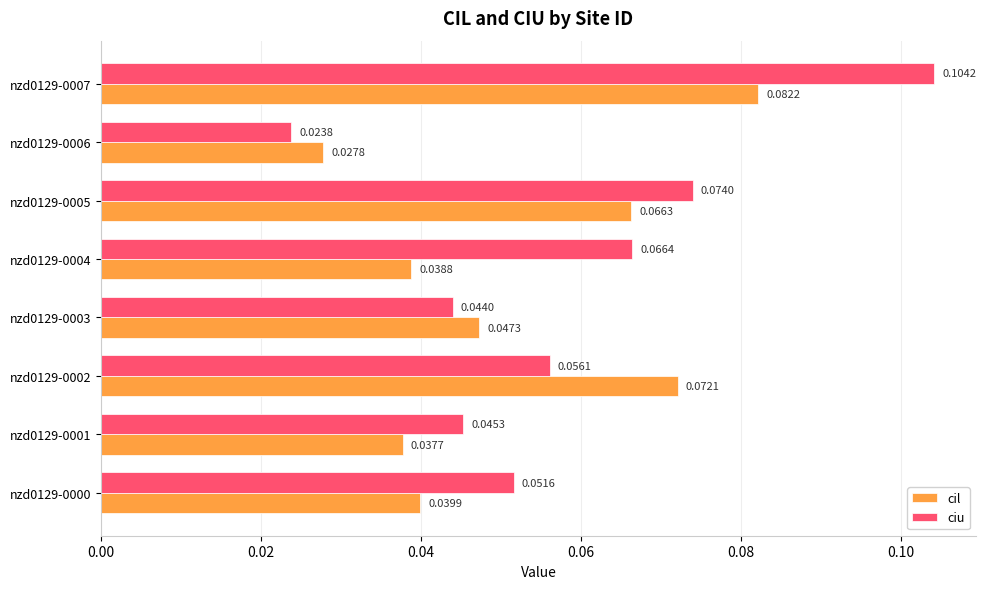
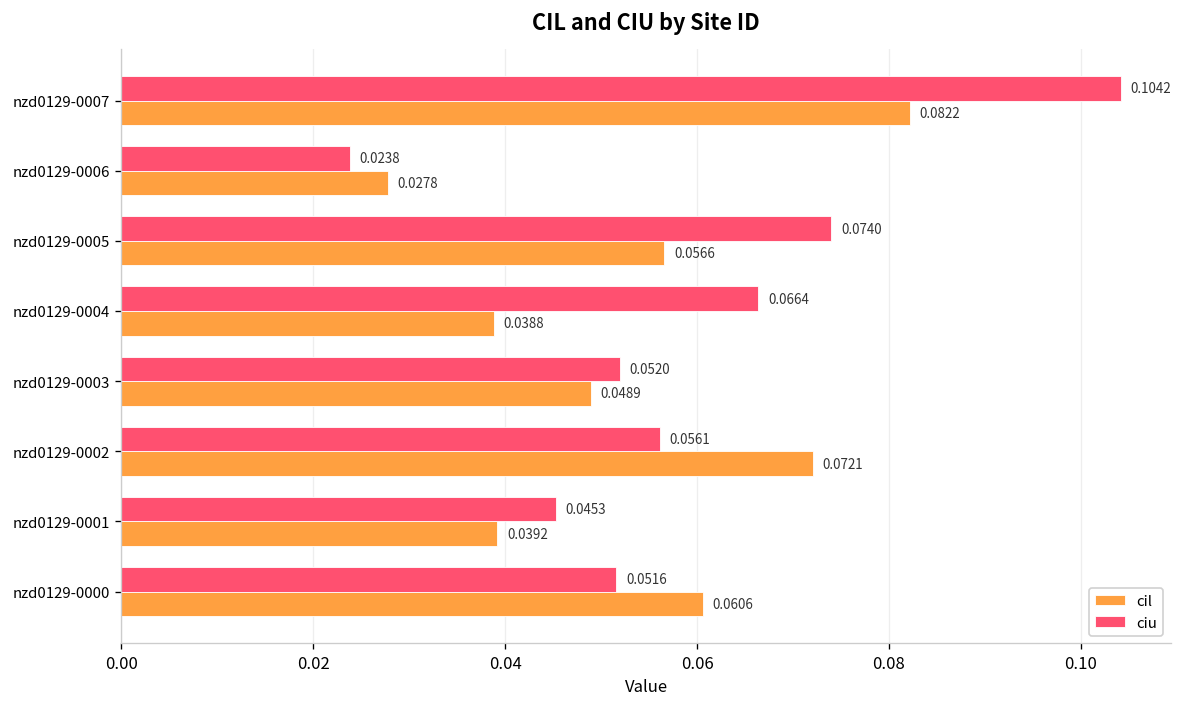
cil, nzd0129-0005: 0.0663 -> 0.0566
ciu, nzd0129-0003: 0.0440 -> 0.0520
cil, nzd0129-0003: 0.0473 -> 0.0489
cil, nzd0129-0001: 0.0377 -> 0.0392
cil, nzd0129-0000: 0.0399 -> 0.0606
